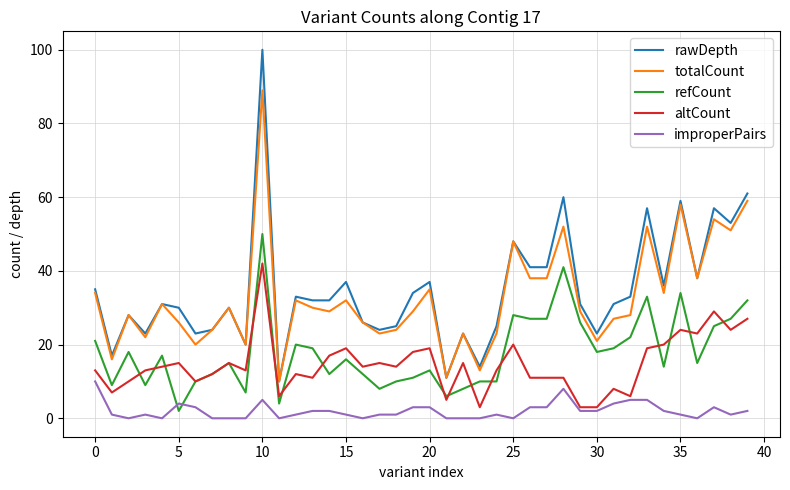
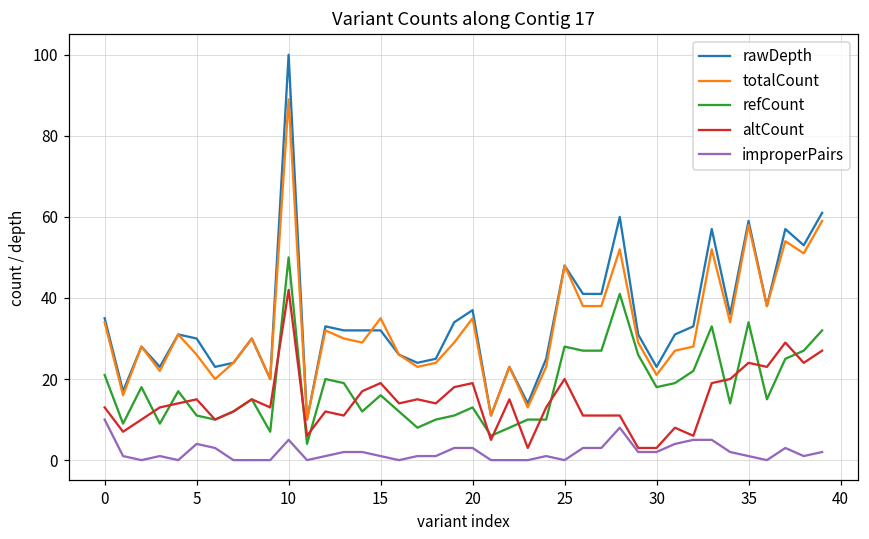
refCount, 5: 2 -> 11
rawDepth, 15: 37 -> 32
totalCount, 15: 32 -> 35
